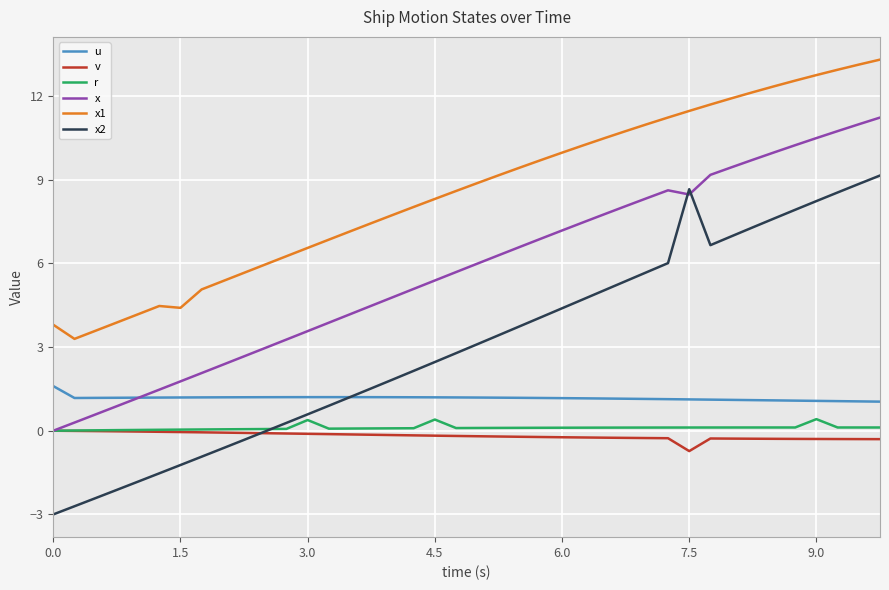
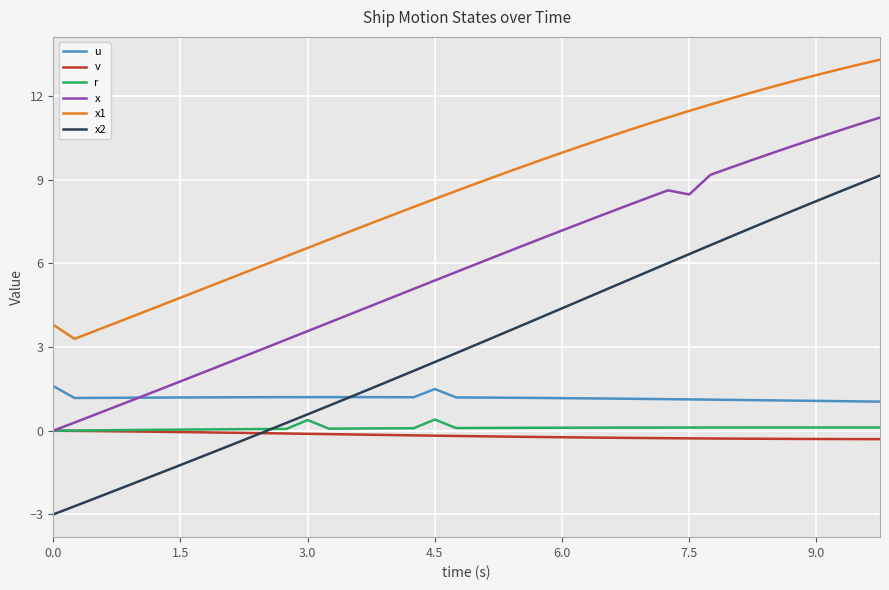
x1, 1.5: 4.4 -> 4.8
u, 4.5: 1.2 -> 1.5
v, 7.5: -0.7 -> -0.3
x2, 7.5: 8.7 -> 6.3
r, 9.0: 0.4 -> 0.1
